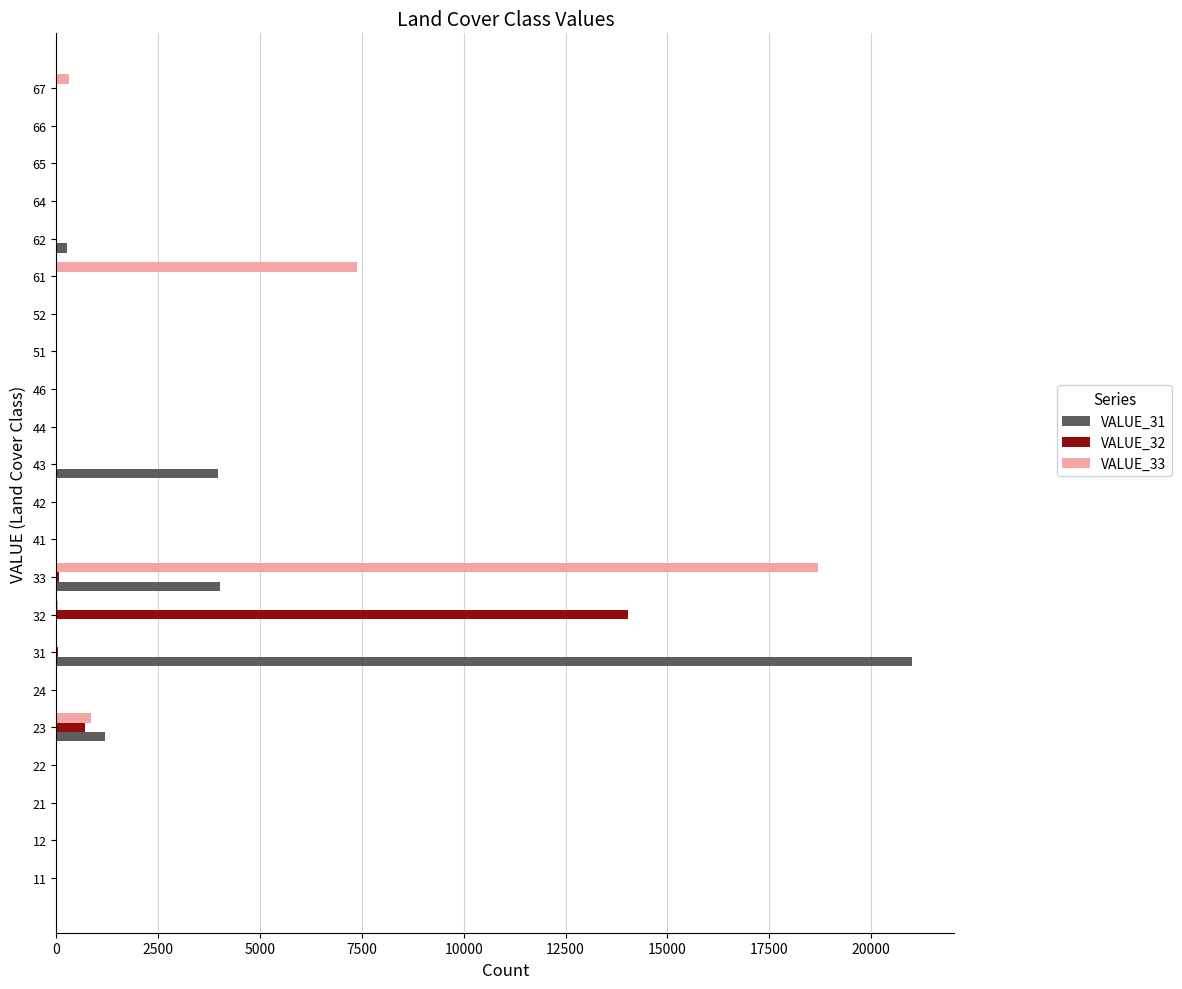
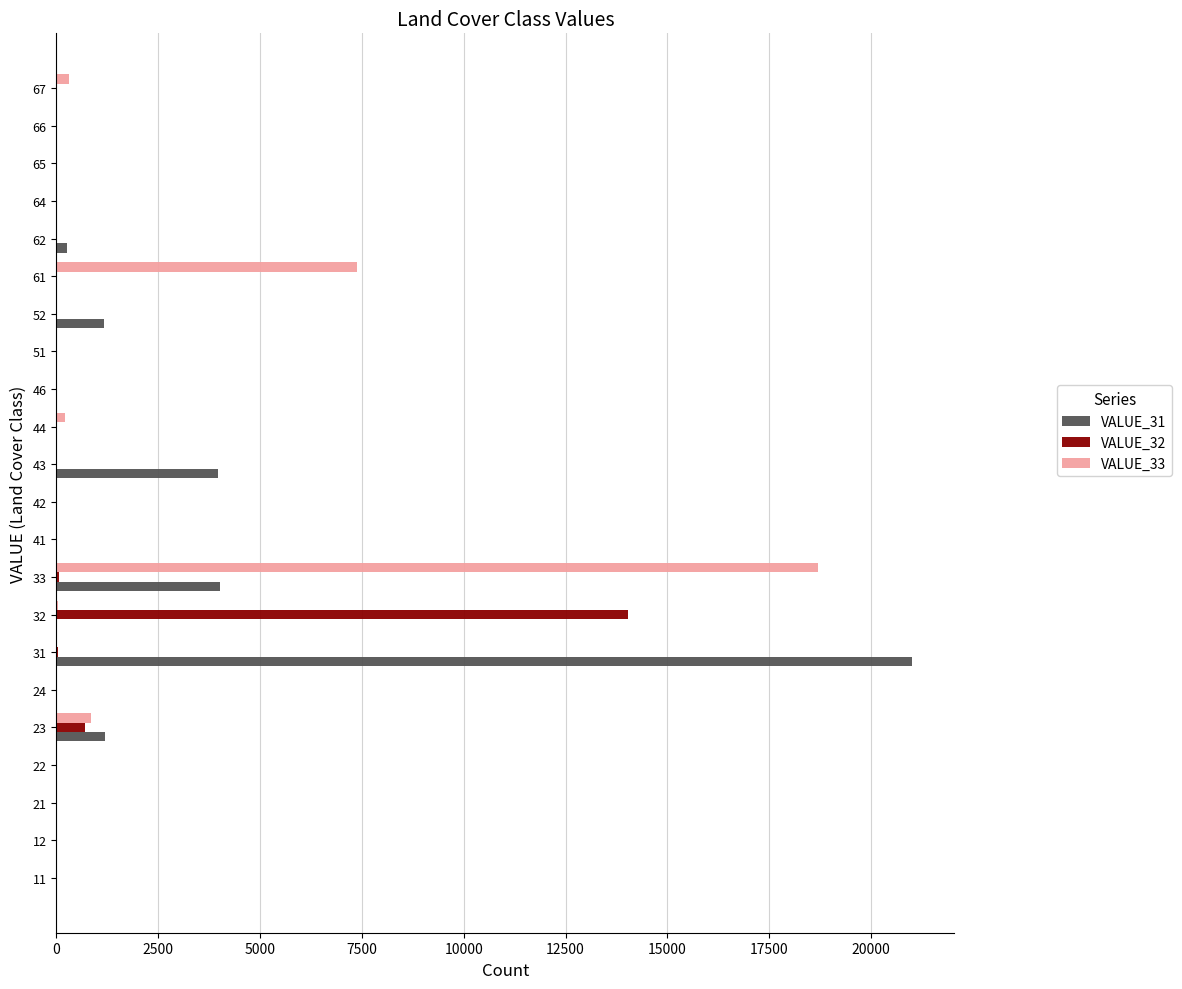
VALUE_31, 52: 0 -> 1200
VALUE_33, 44: 0 -> 200
